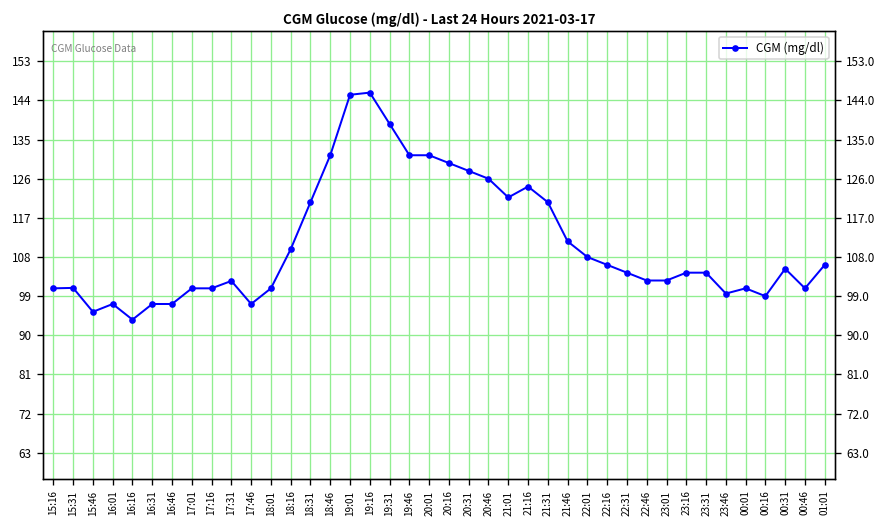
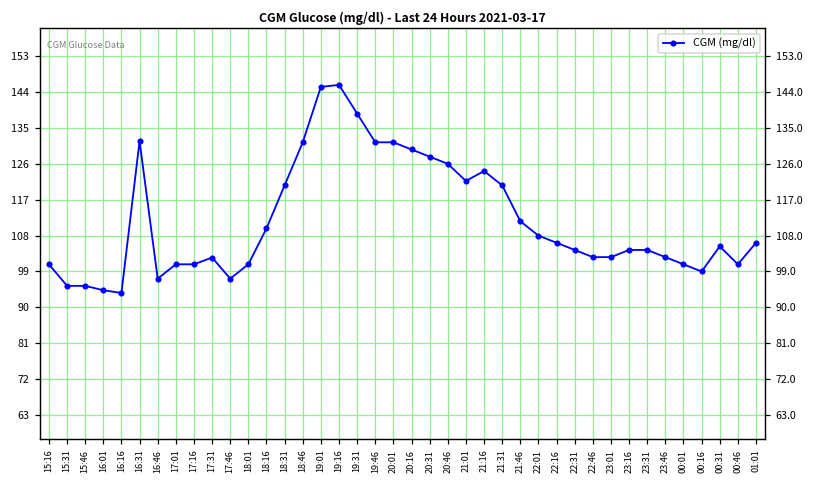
15:31: 101 -> 95
16:01: 97 -> 94
16:31: 97 -> 132
23:46: 100 -> 103
